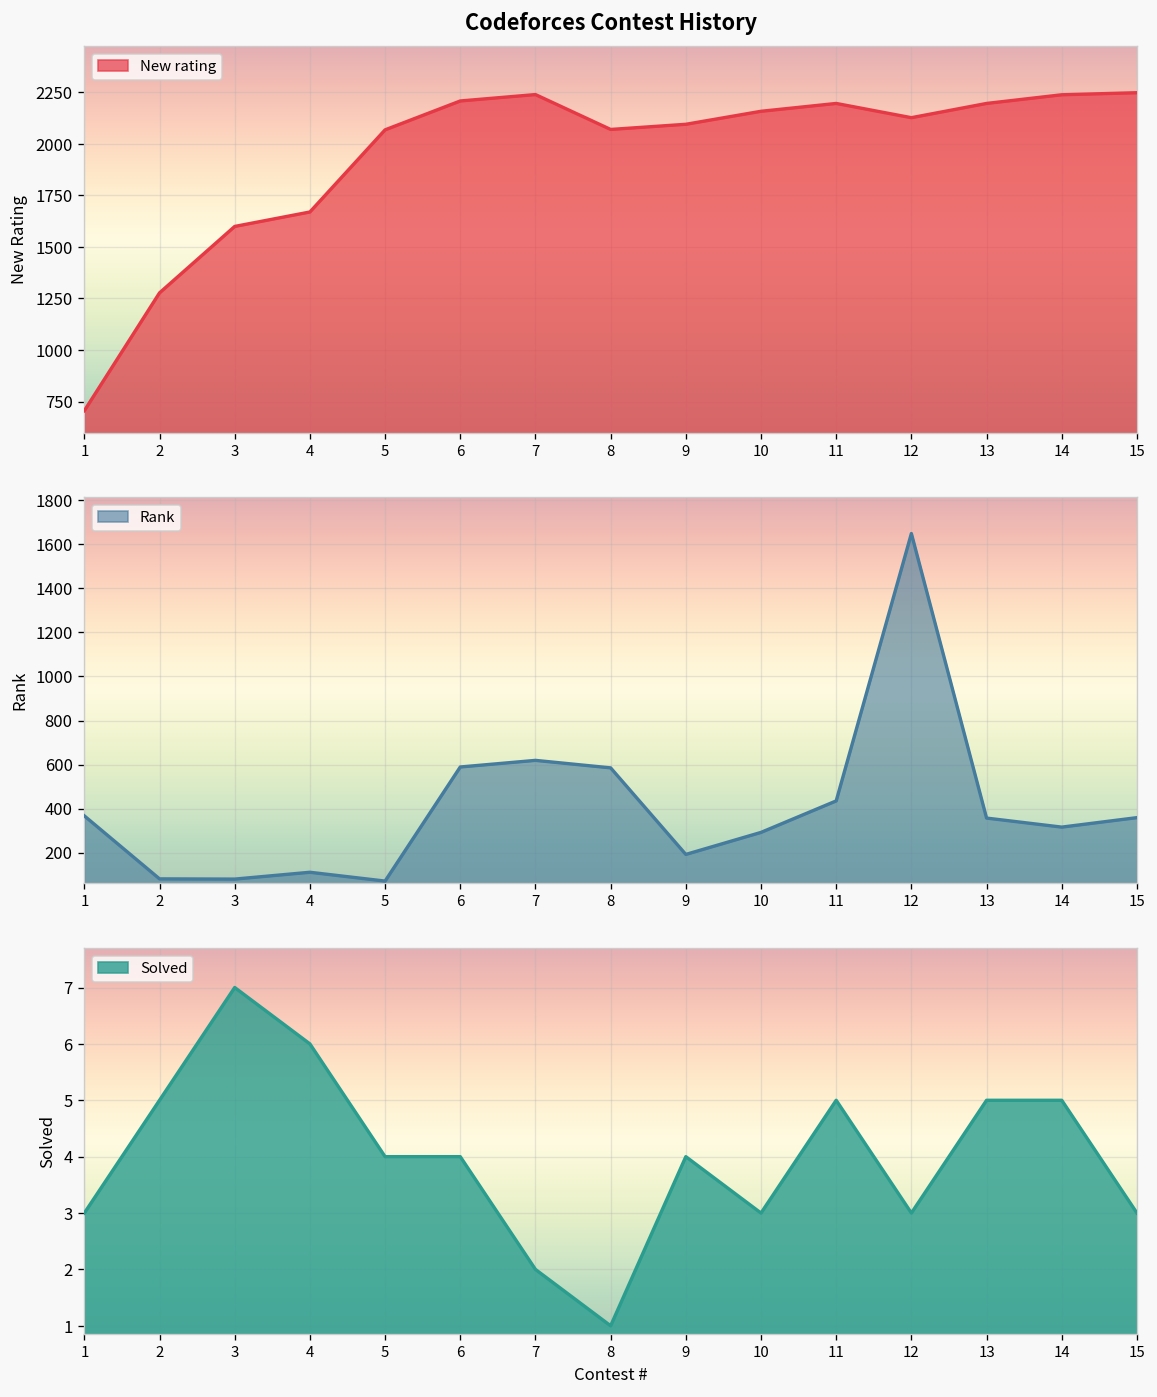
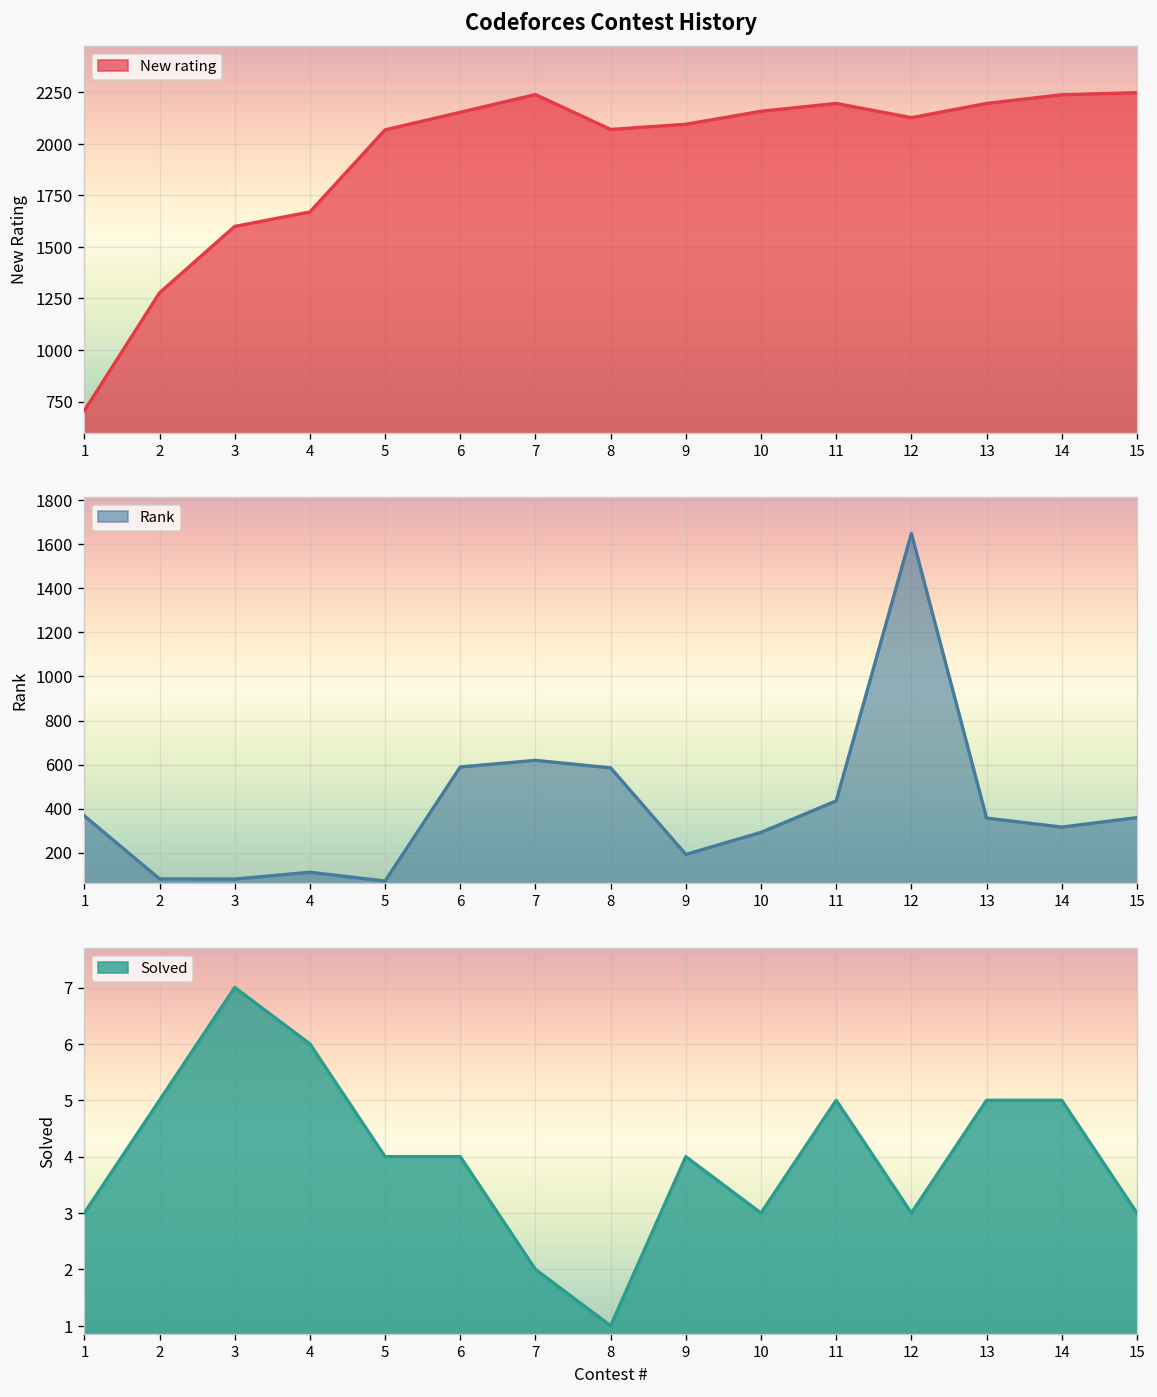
Codeforces Contest History, 6: 2210 -> 2150
